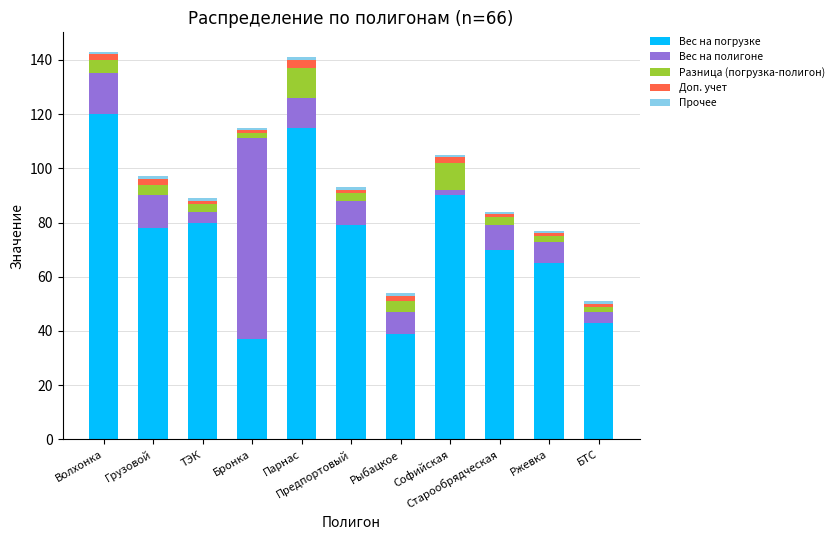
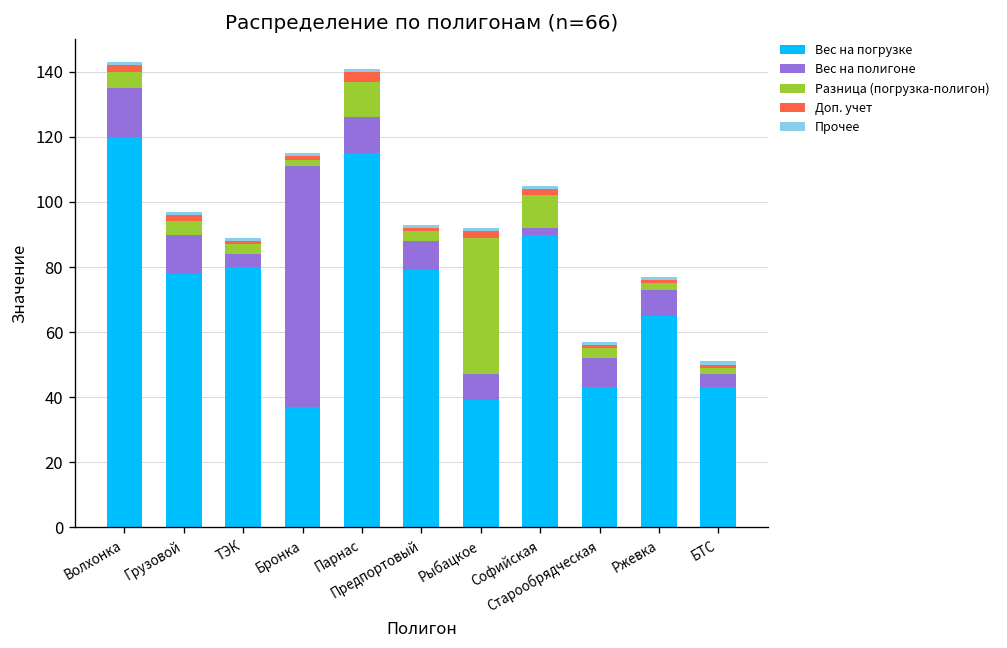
Разница (погрузка-полигон), Рыбацкое: 4 -> 42
Вес на погрузке, Старообрядческая: 70 -> 43
